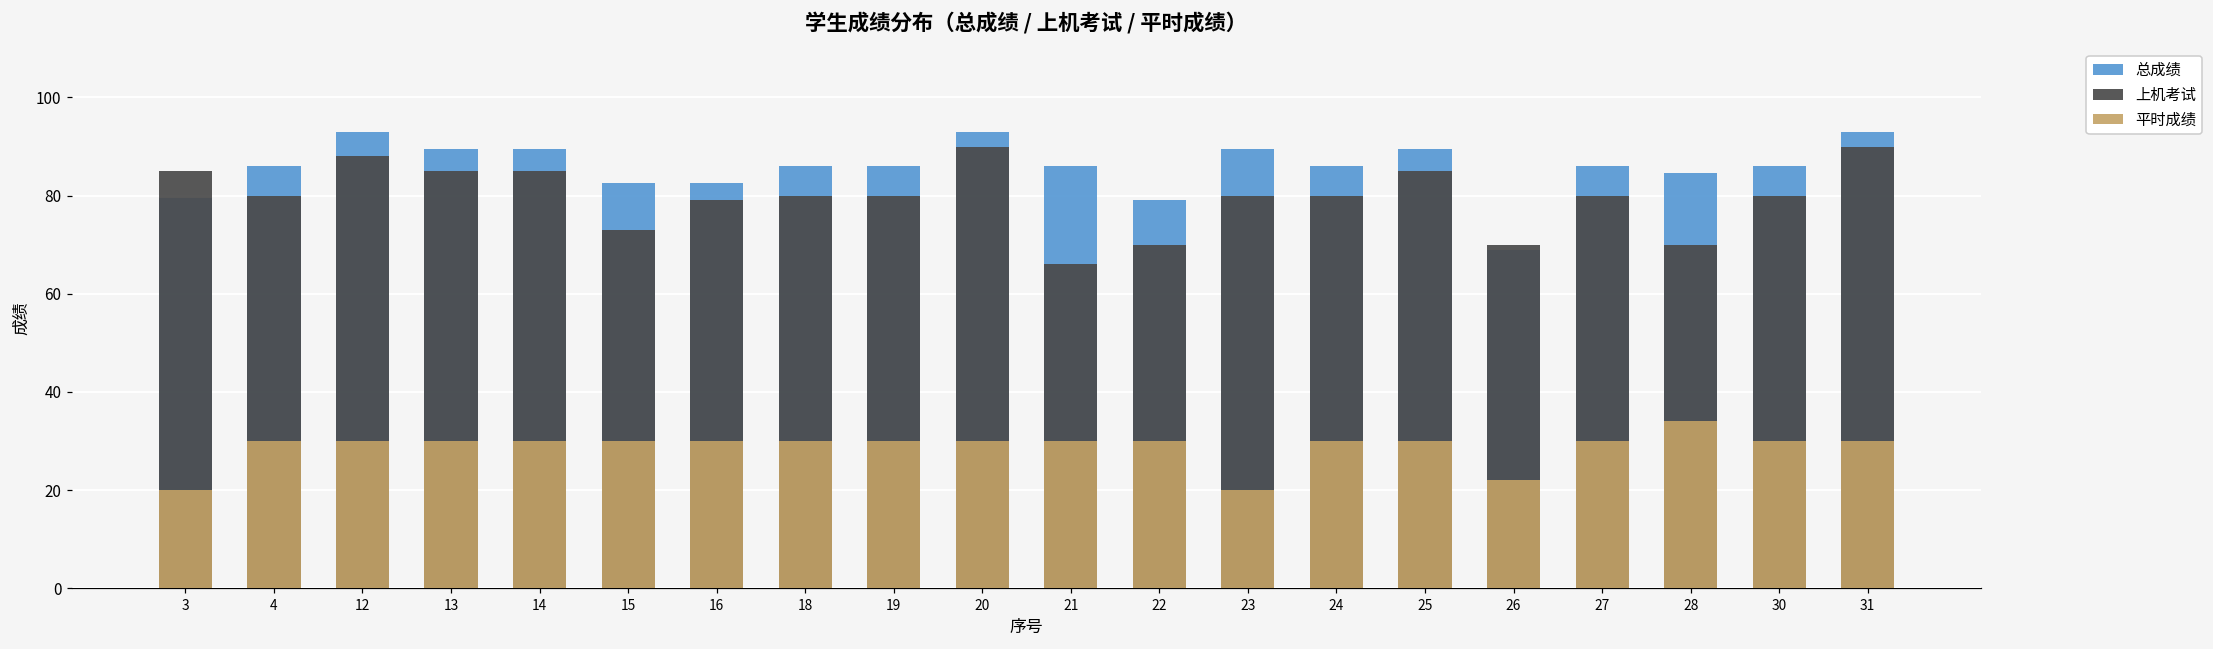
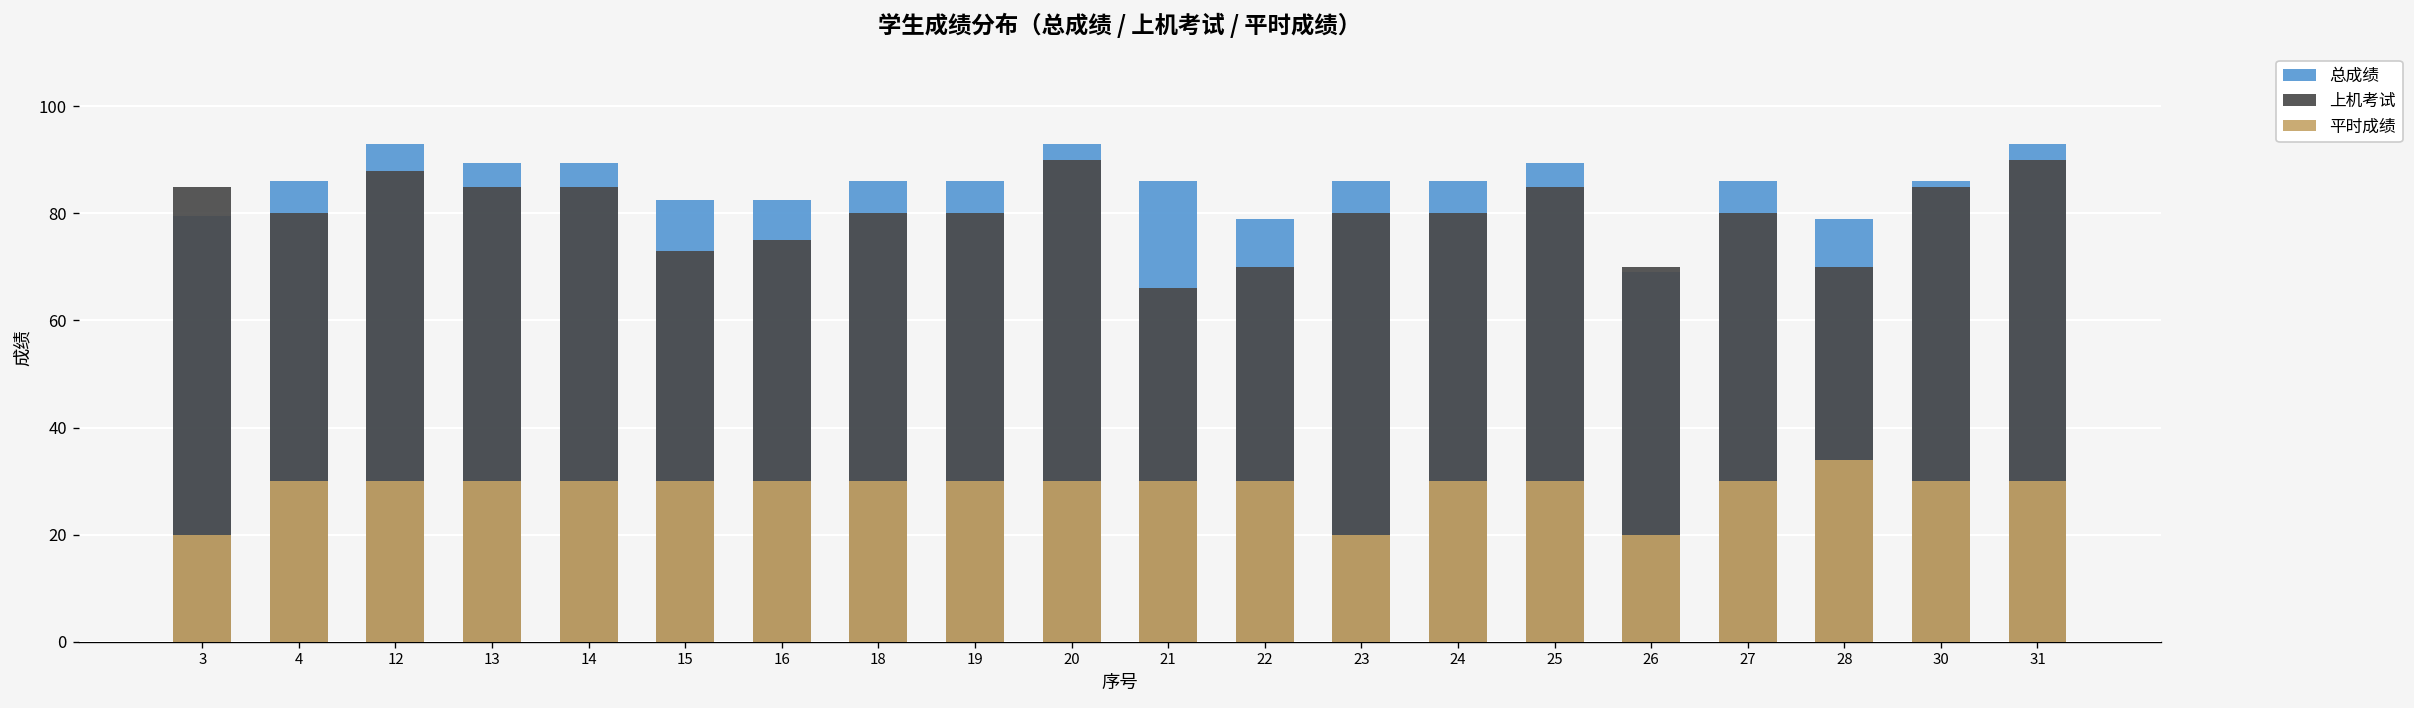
上机考试, 16: 79 -> 75
总成绩, 23: 89 -> 86
平时成绩, 26: 22 -> 20
总成绩, 28: 85 -> 79
上机考试, 30: 80 -> 85
